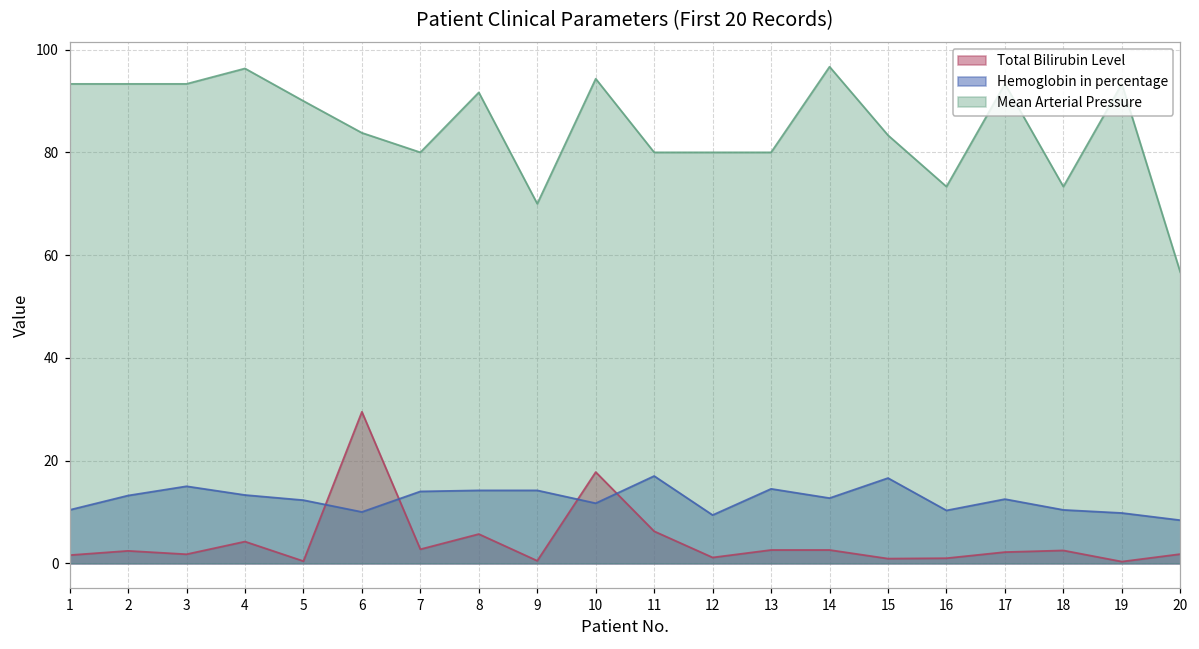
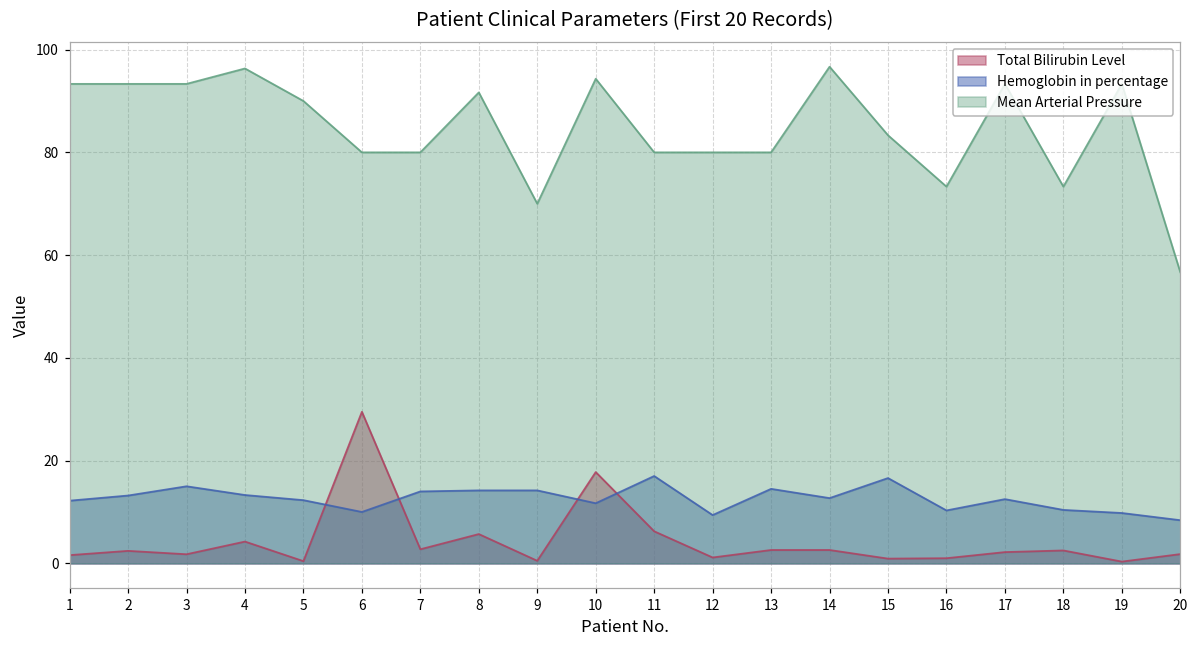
Hemoglobin in percentage, 1: 10 -> 12
Mean Arterial Pressure, 6: 84 -> 80
